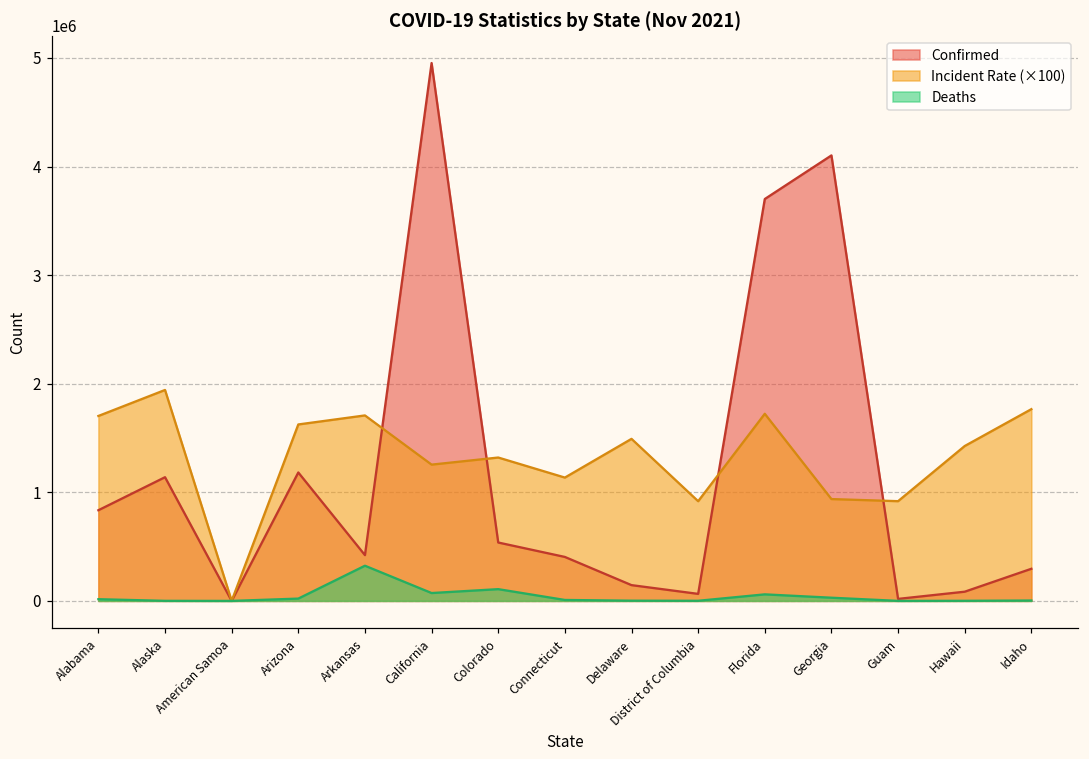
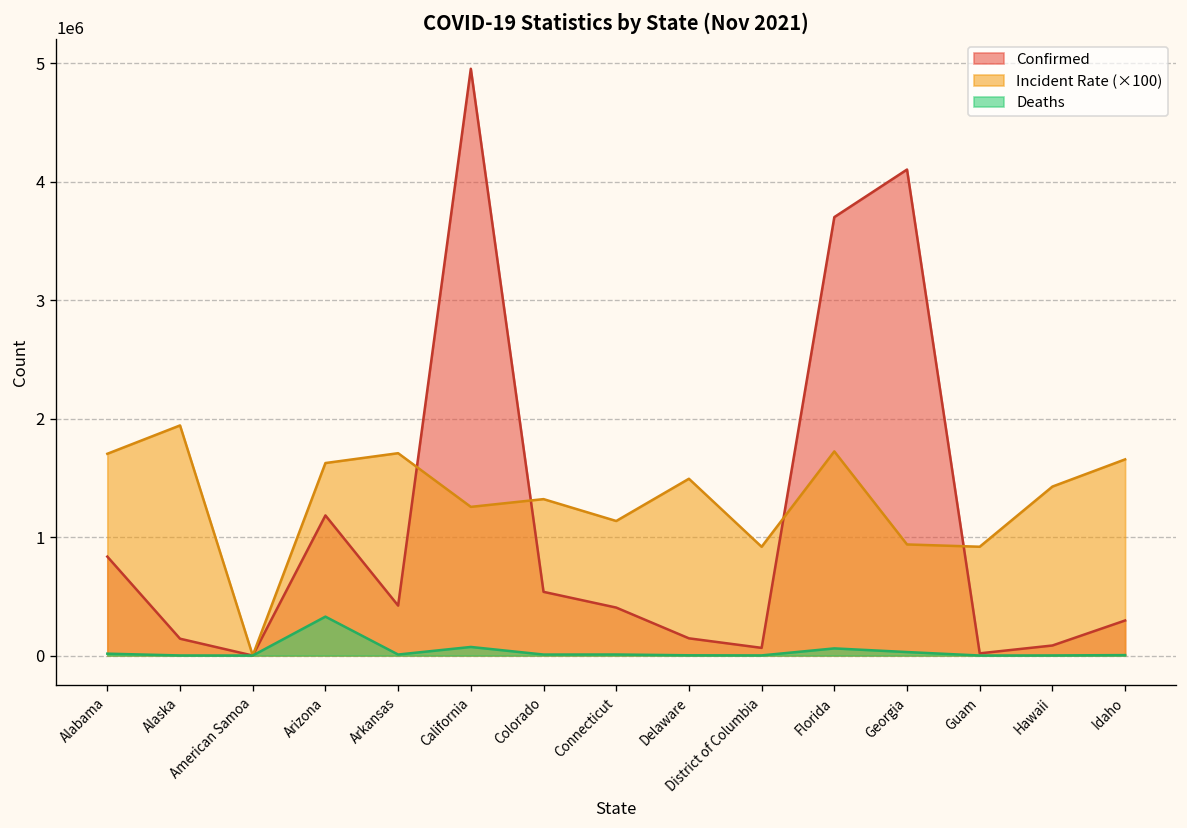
Confirmed, Alaska: 1100000 -> 100000
Deaths, Arizona: 0 -> 300000
Deaths, Arkansas: 300000 -> 0
Deaths, Colorado: 100000 -> 0
Incident Rate (×100), Idaho: 1800000 -> 1700000
